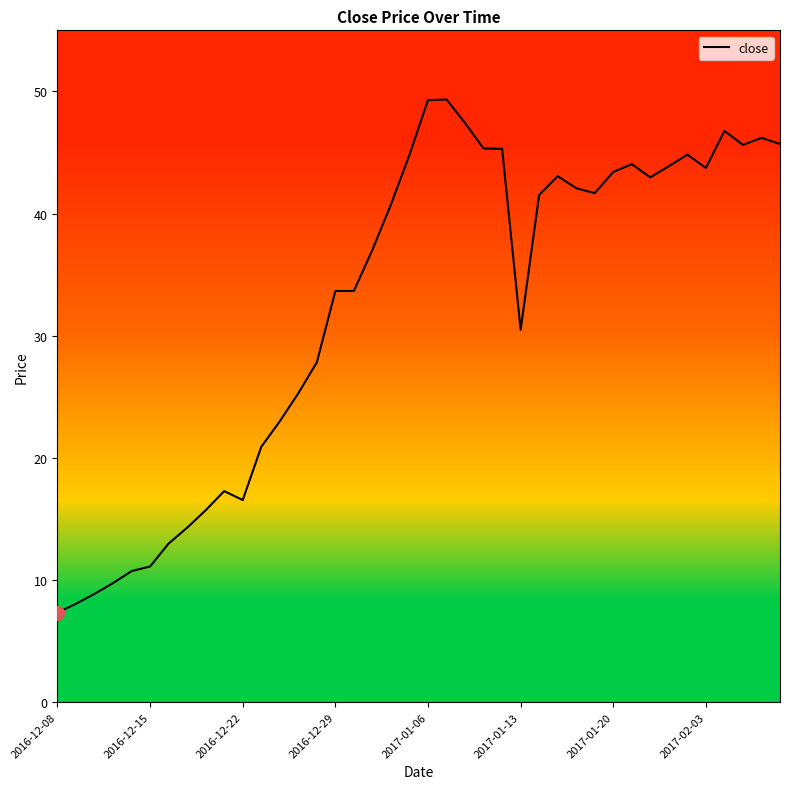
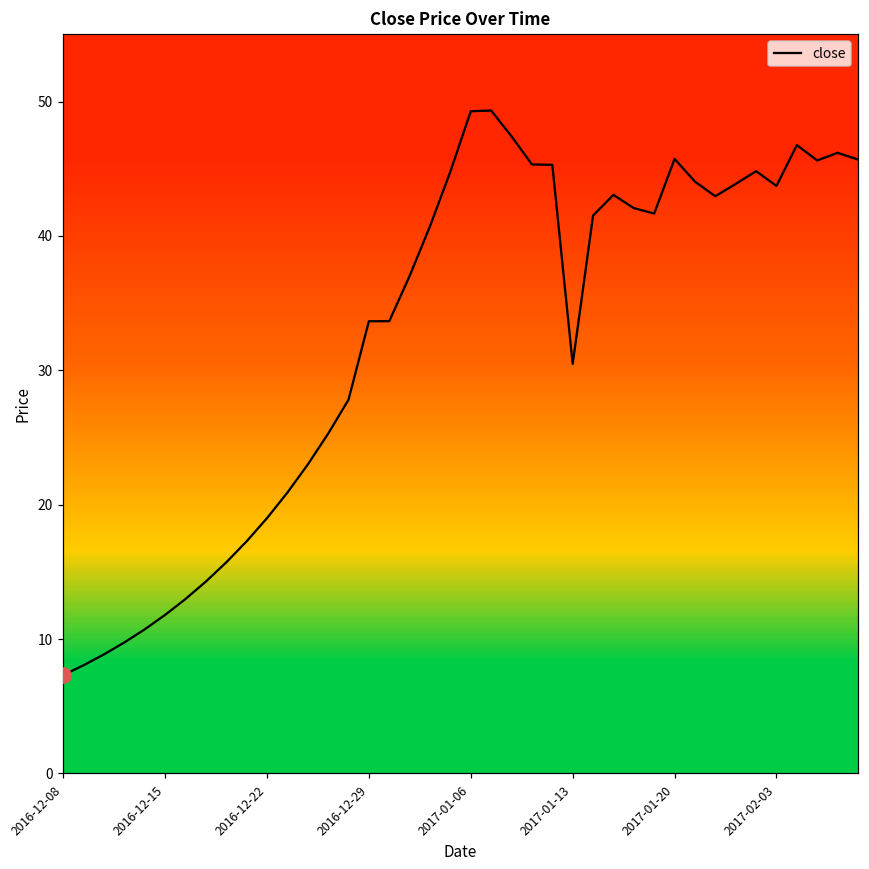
close, 2016-12-15: 11.1 -> 11.8
close, 2016-12-22: 16.5 -> 19.0
close, 2017-01-20: 43.4 -> 45.7
